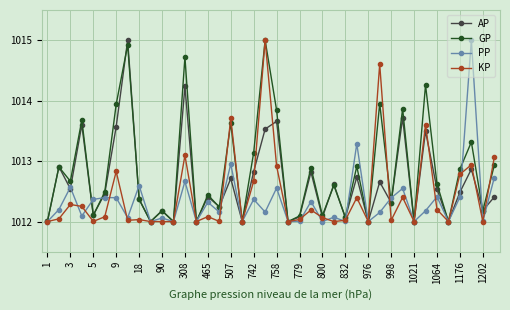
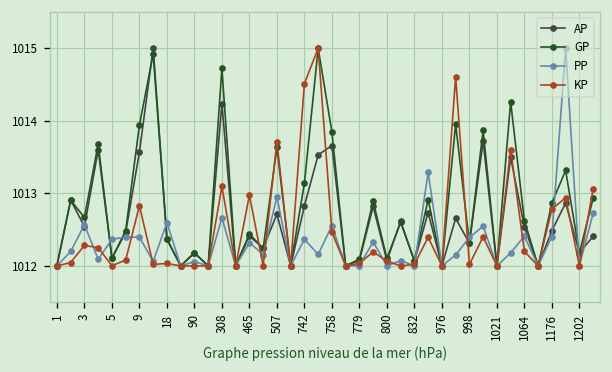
KP, 465: 1012.1 -> 1013.0
KP, 742: 1012.7 -> 1014.5
KP, 758: 1012.9 -> 1012.5
